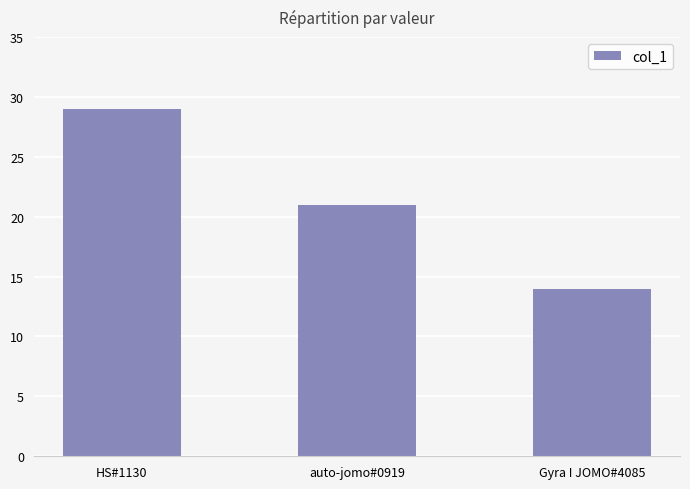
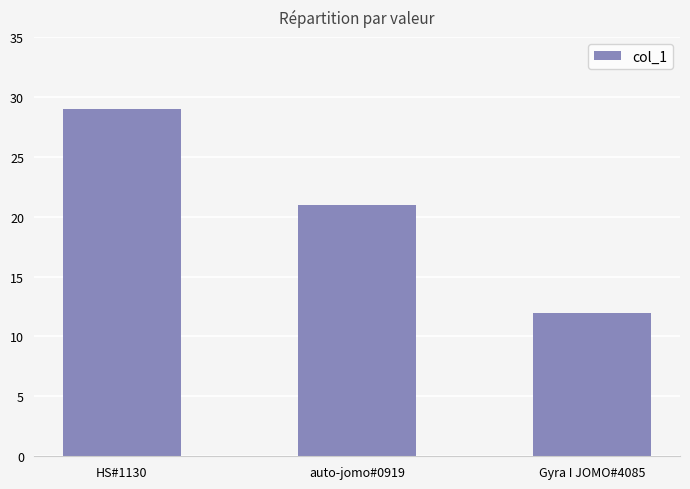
Gyra I JOMO#4085: 14 -> 12
